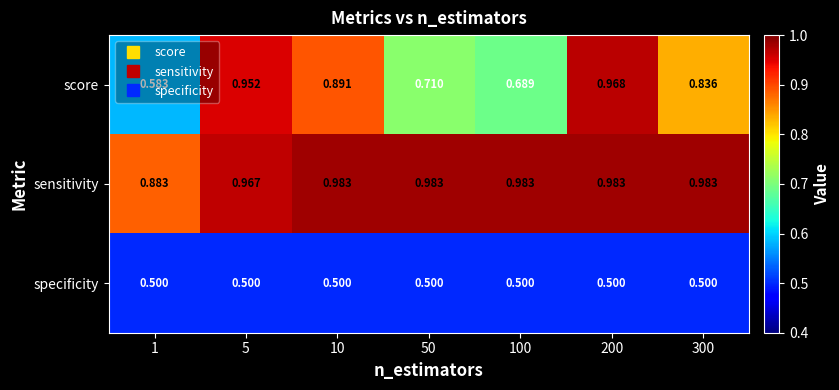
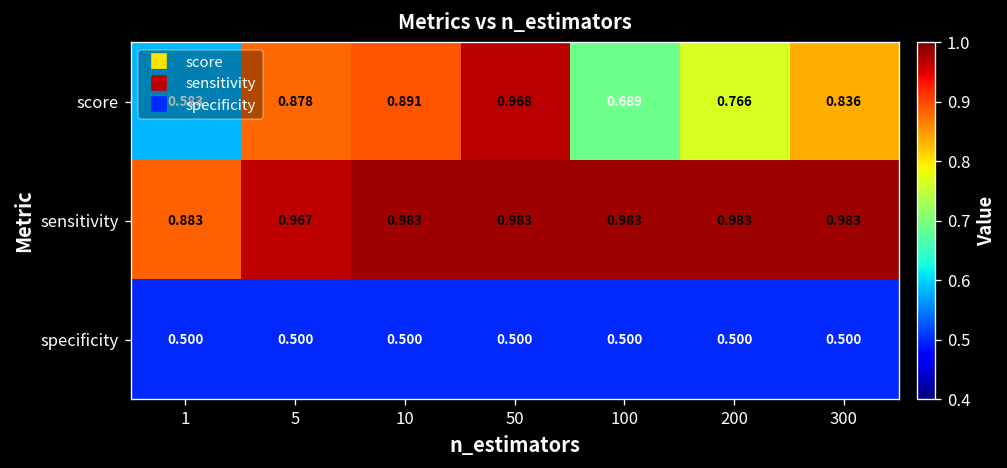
score, 5: 0.952 -> 0.878
score, 50: 0.710 -> 0.968
score, 200: 0.968 -> 0.766
